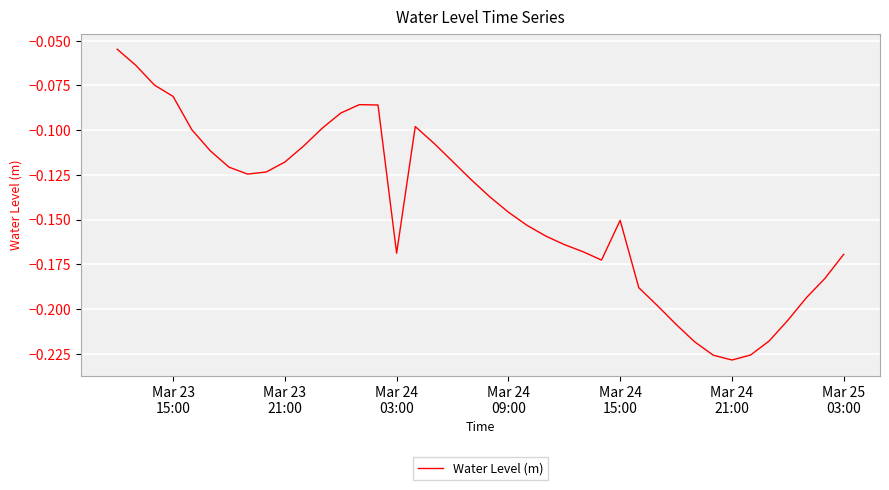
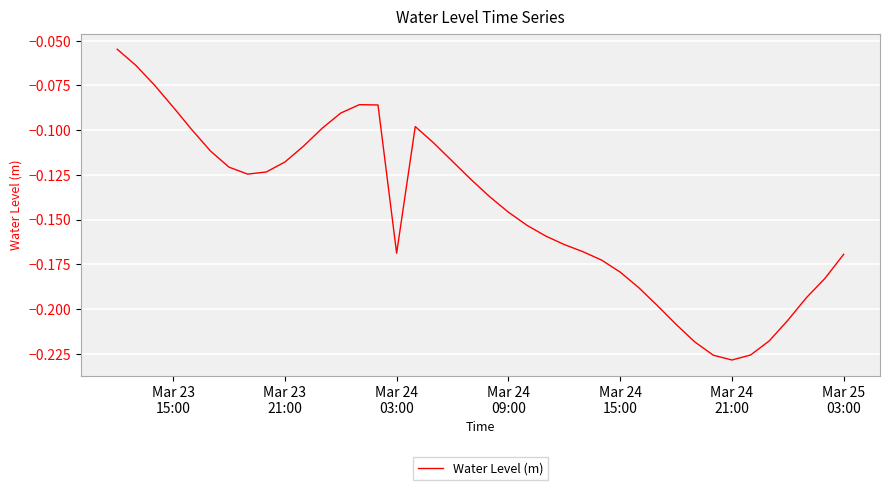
Mar 23 15:00: -0.081 -> -0.087
Mar 24 15:00: -0.150 -> -0.179
